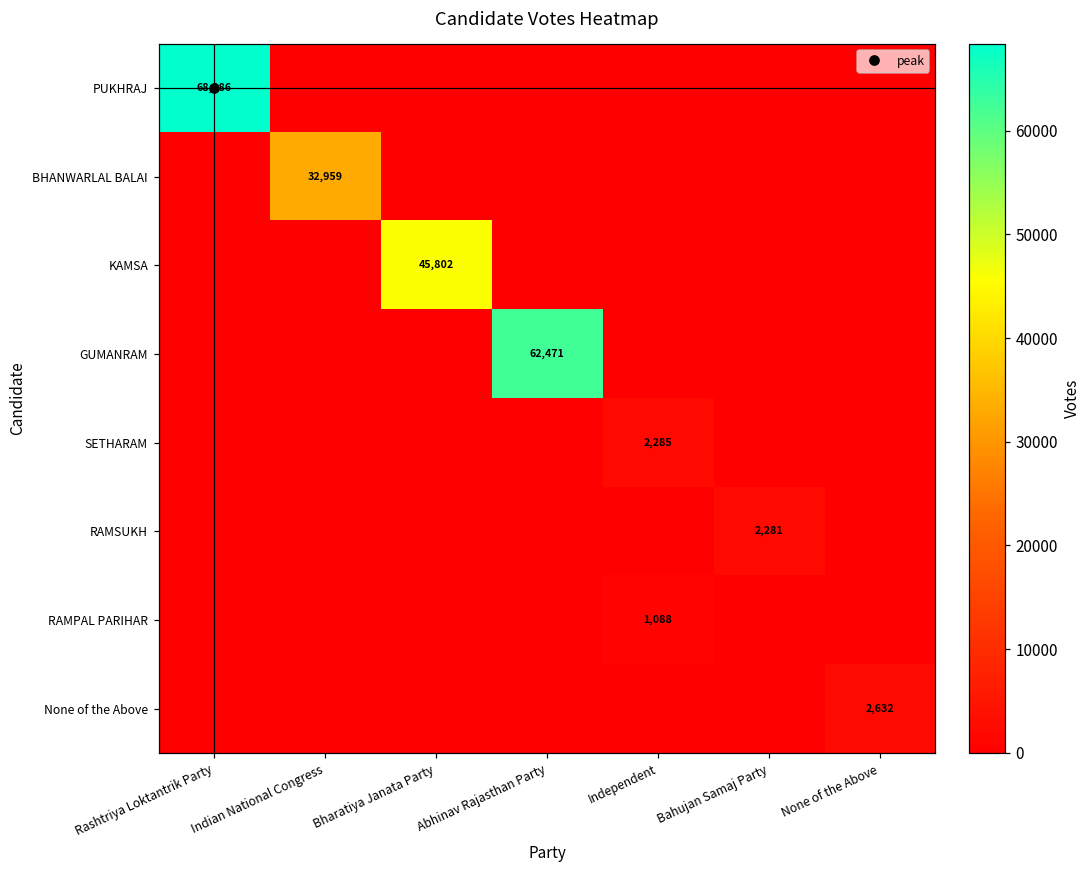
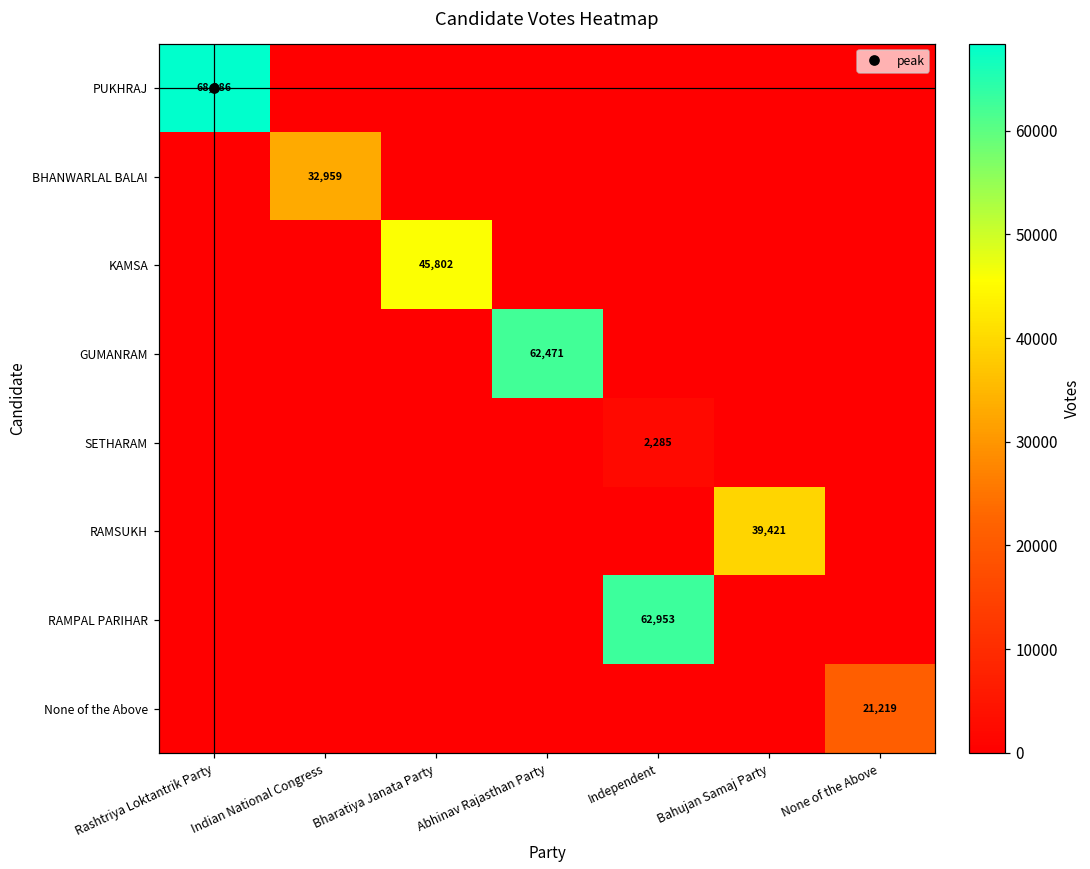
RAMSUKH, Bahujan Samaj Party: 2,281 -> 39,421
RAMPAL PARIHAR, Independent: 1,088 -> 62,953
None of the Above, None of the Above: 2,632 -> 21,219
